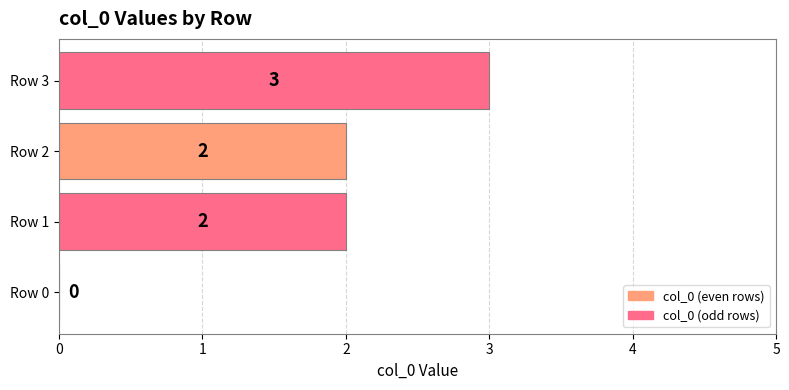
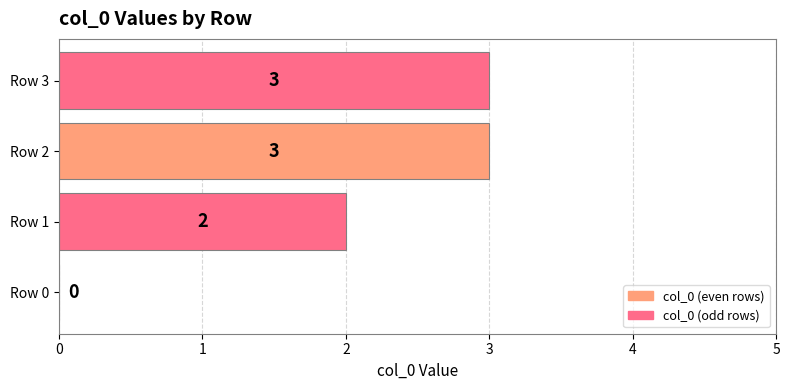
Row 2: 2 -> 3
